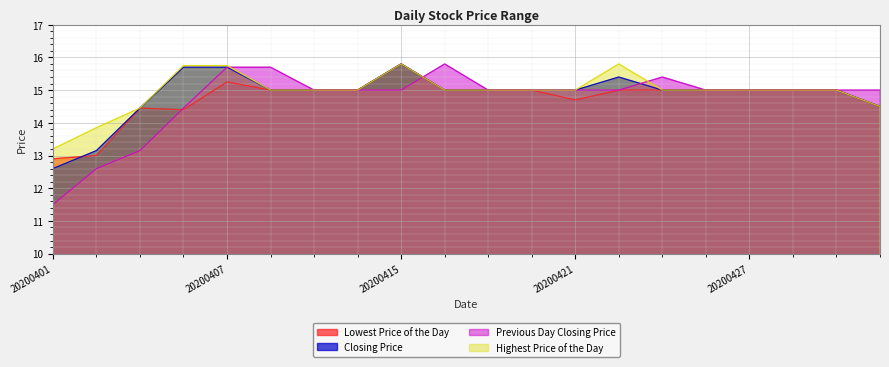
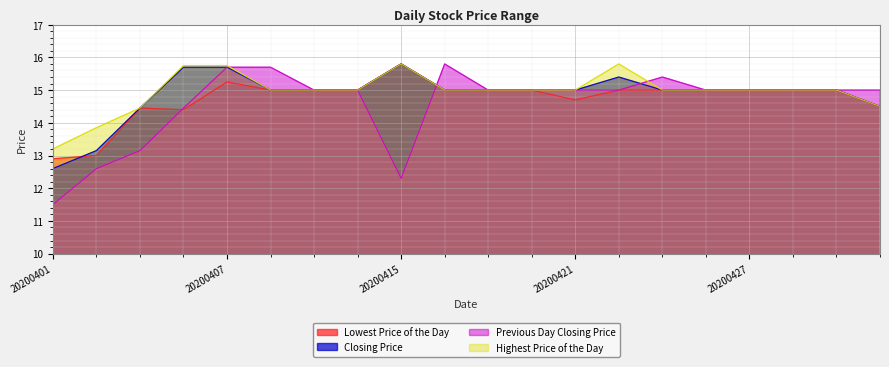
Previous Day Closing Price, 20200415: 15.0 -> 12.3
